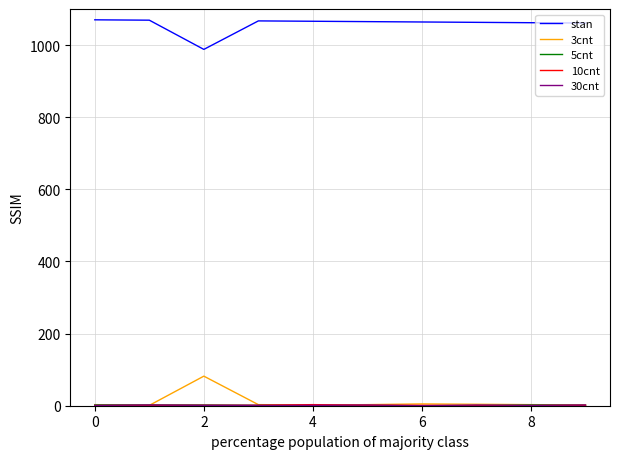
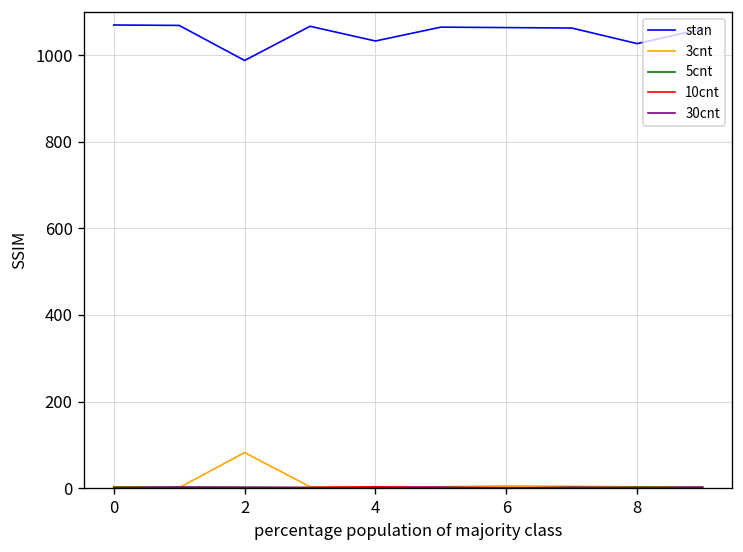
stan, 4: 1070 -> 1030
stan, 8: 1060 -> 1030
